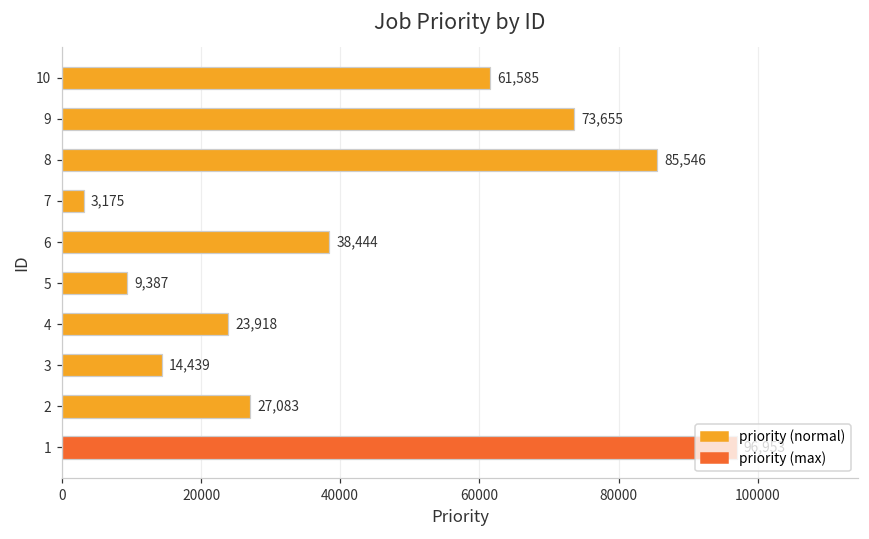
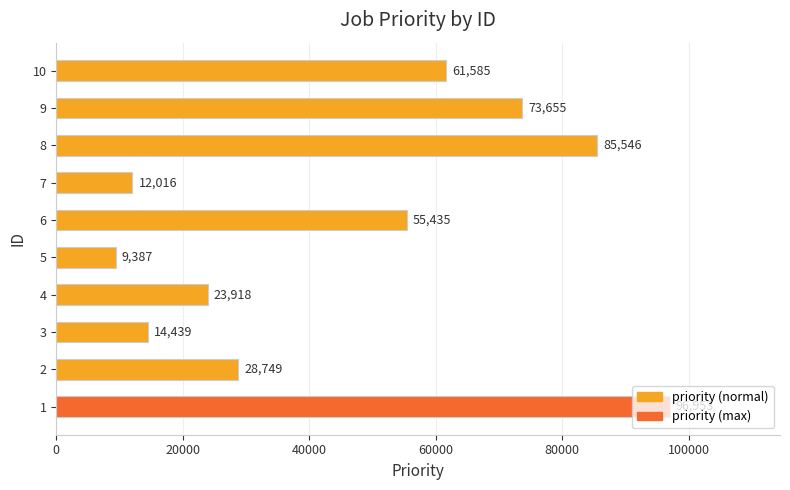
7: 3,175 -> 12,016
6: 38,444 -> 55,435
2: 27,083 -> 28,749
